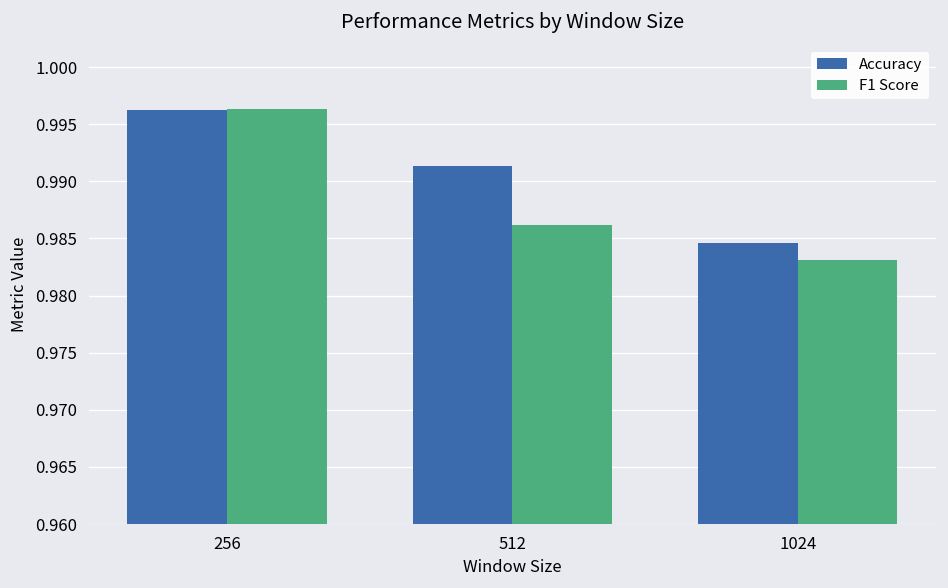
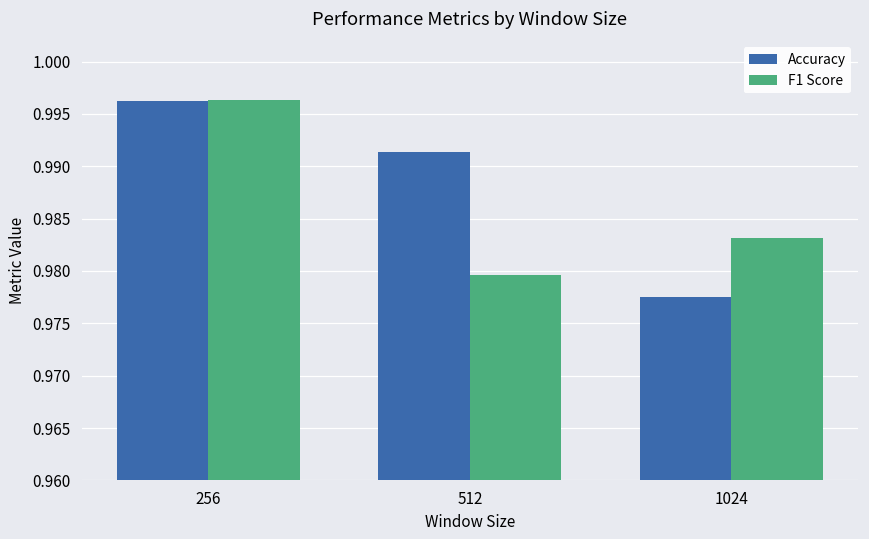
F1 Score, 512: 0.986 -> 0.980
Accuracy, 1024: 0.985 -> 0.978
